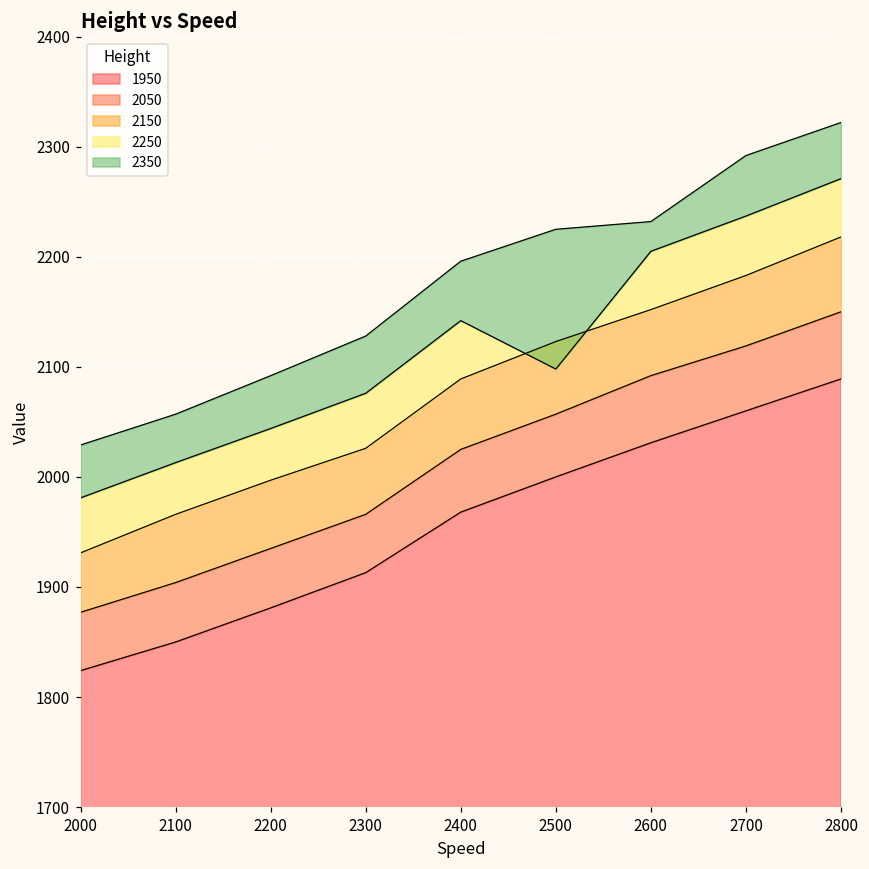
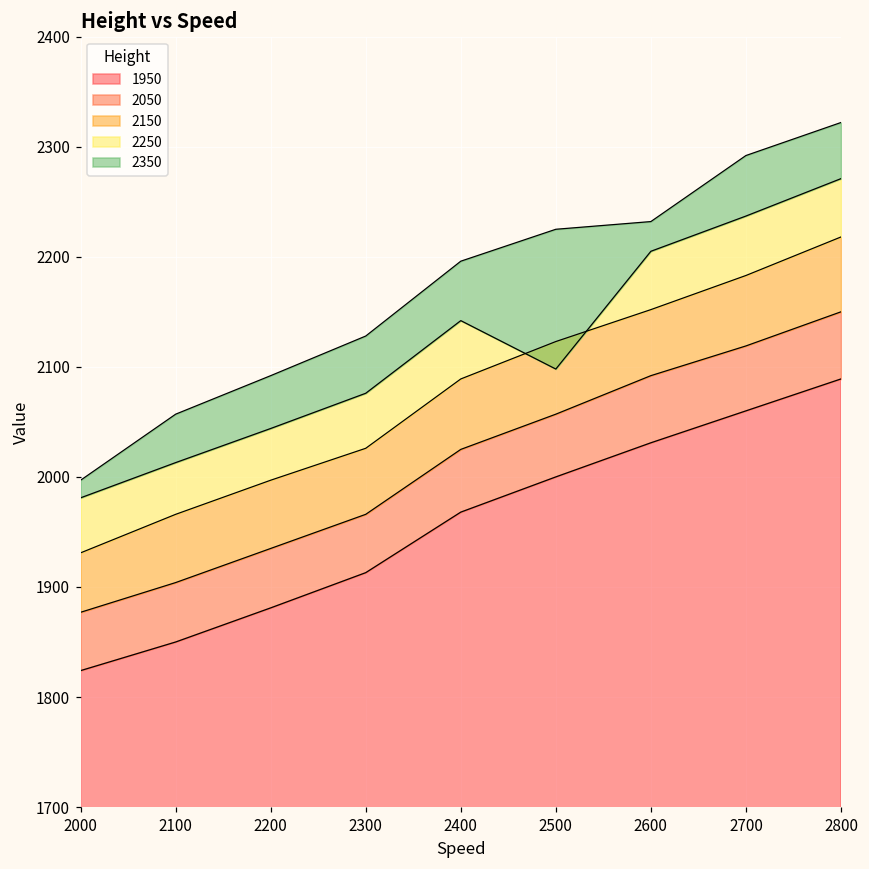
2350, 2000: 2029 -> 1997
